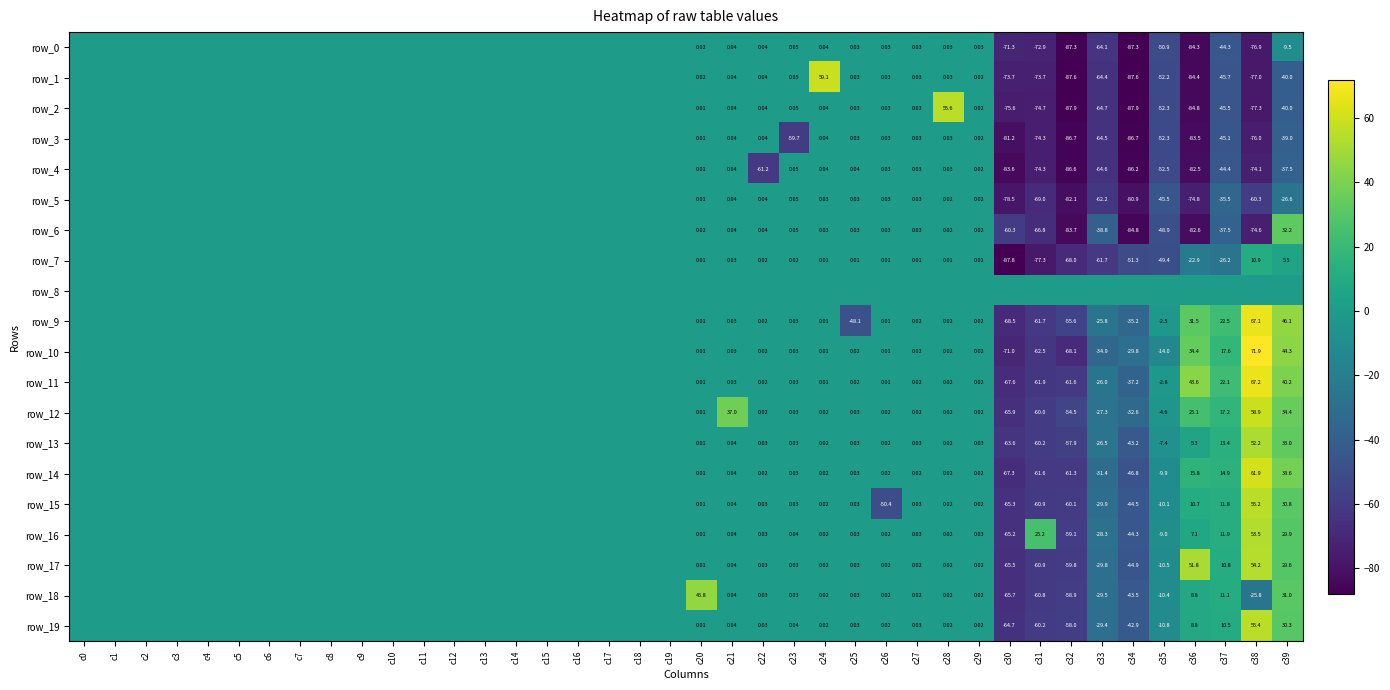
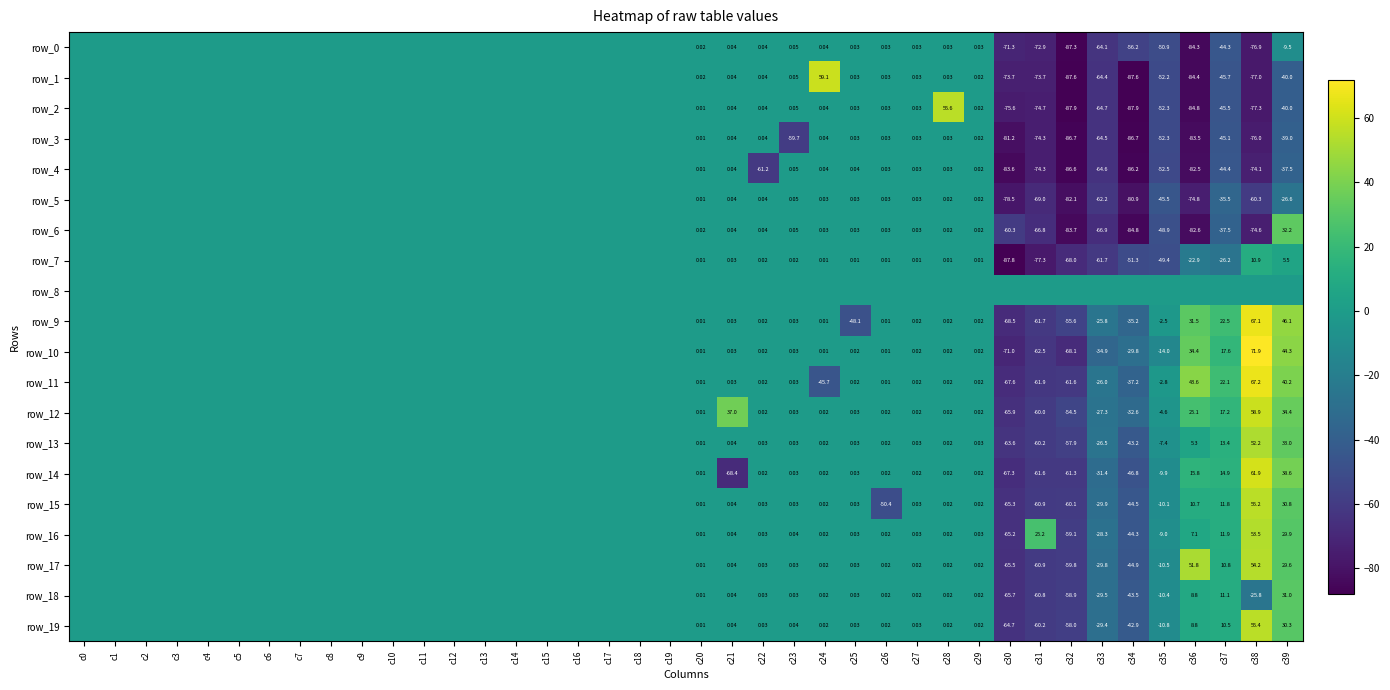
row_0, c34: -87.3 -> -56.2
row_6, c33: -38.8 -> -66.9
row_11, c24: 0.01 -> -45.7
row_14, c21: 0.04 -> -68.4
row_18, c20: 45.8 -> 0.01
